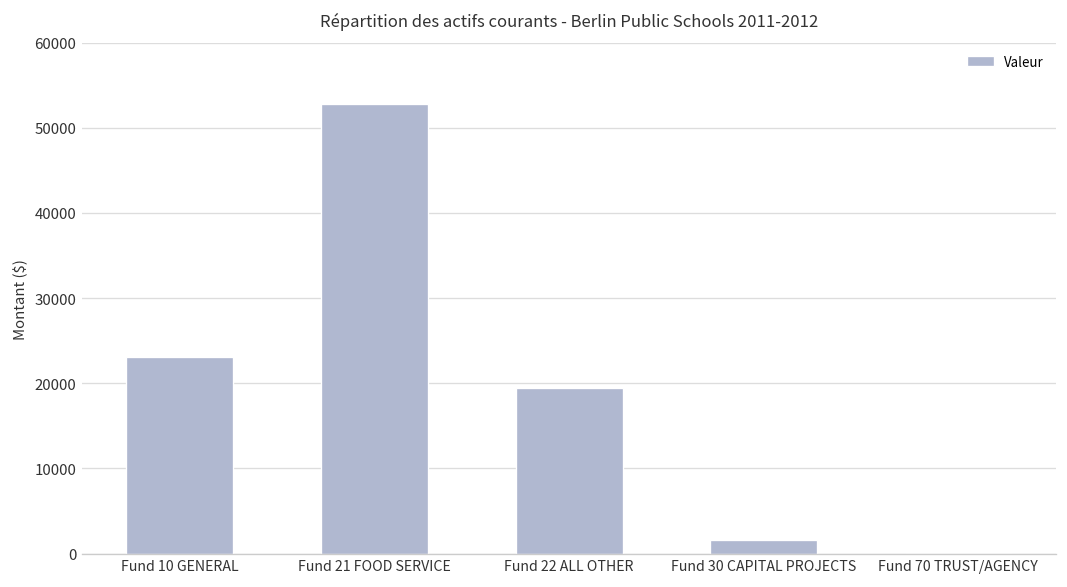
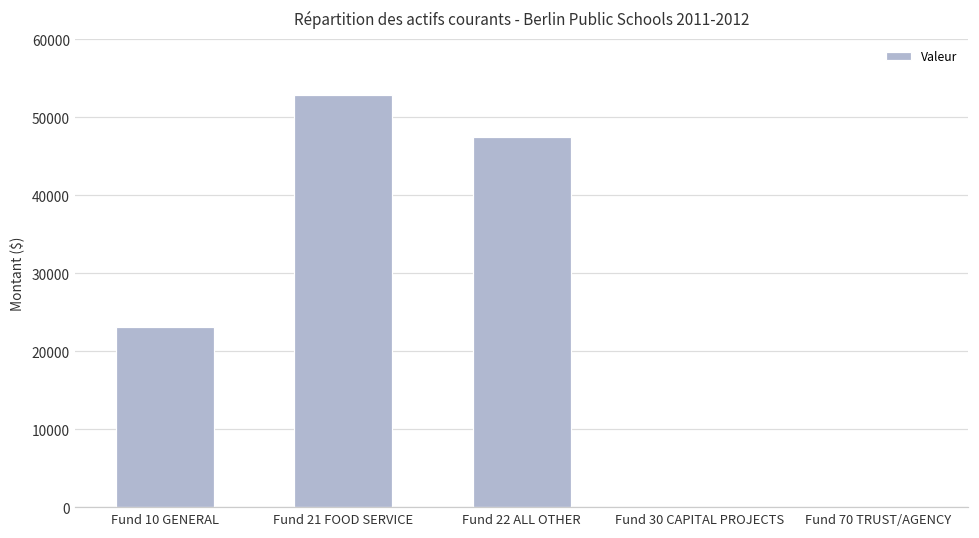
Fund 22 ALL OTHER: 20000 -> 47000
Fund 30 CAPITAL PROJECTS: 2000 -> 0
